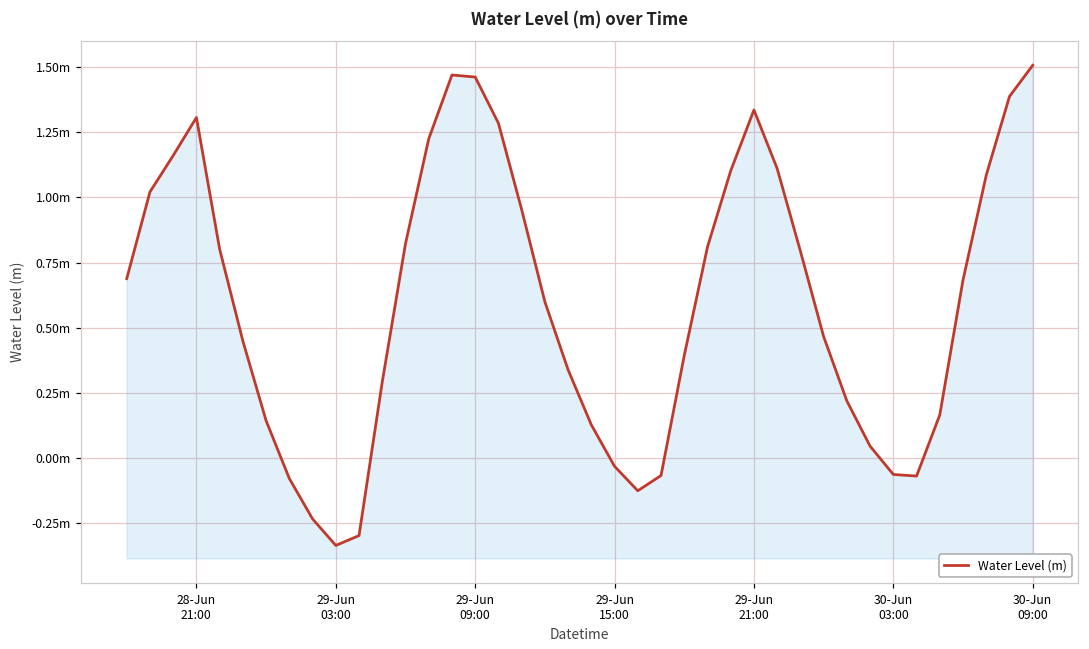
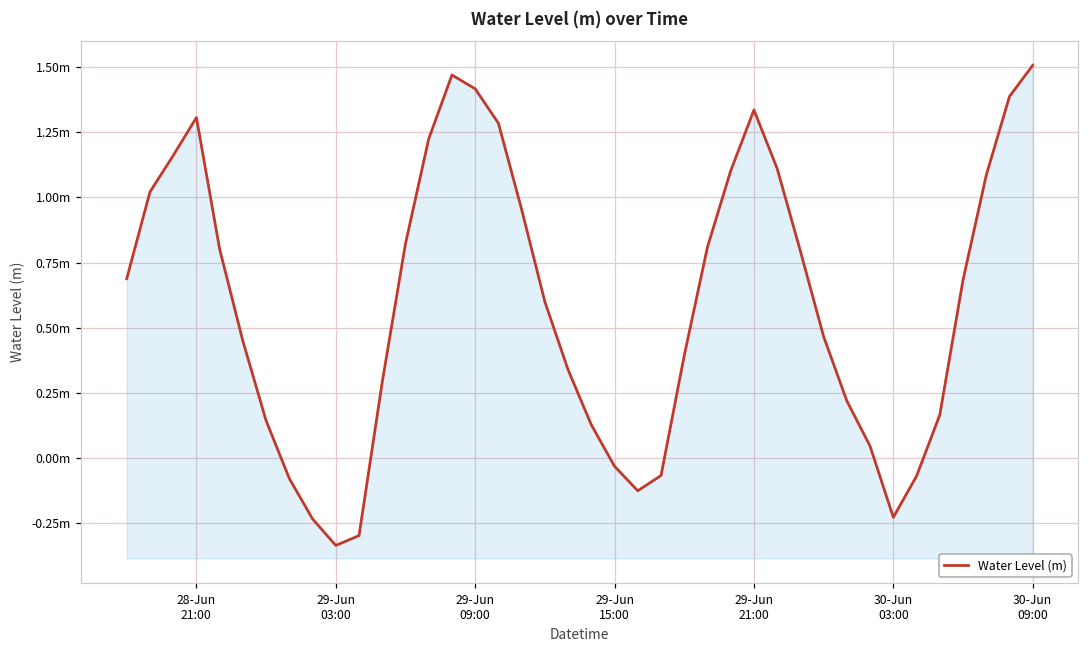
29-Jun 09:00: 1.46m -> 1.42m
30-Jun 03:00: -0.06m -> -0.23m
